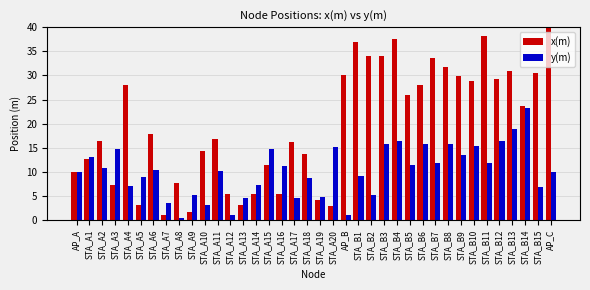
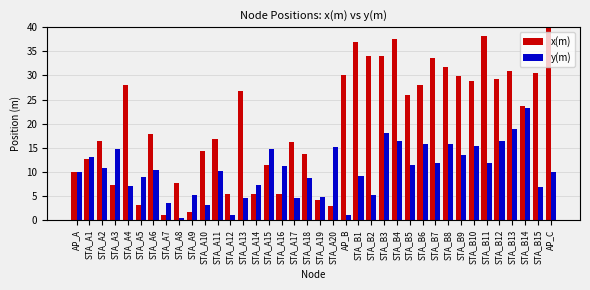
x(m), STA_A13: 3 -> 27
y(m), STA_B3: 16 -> 18
